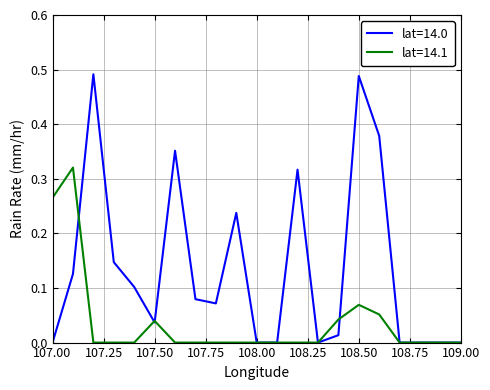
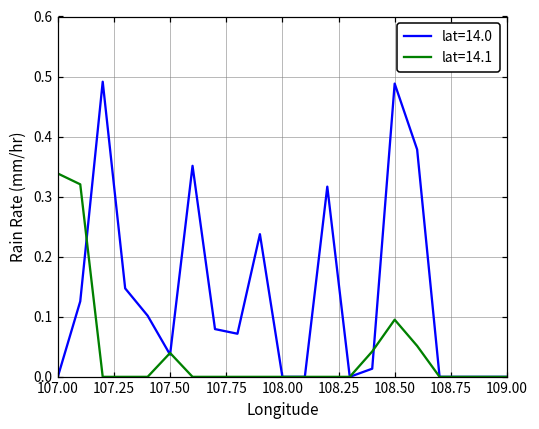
lat=14.1, 107.00: 0.27 -> 0.34
lat=14.1, 108.50: 0.07 -> 0.10
